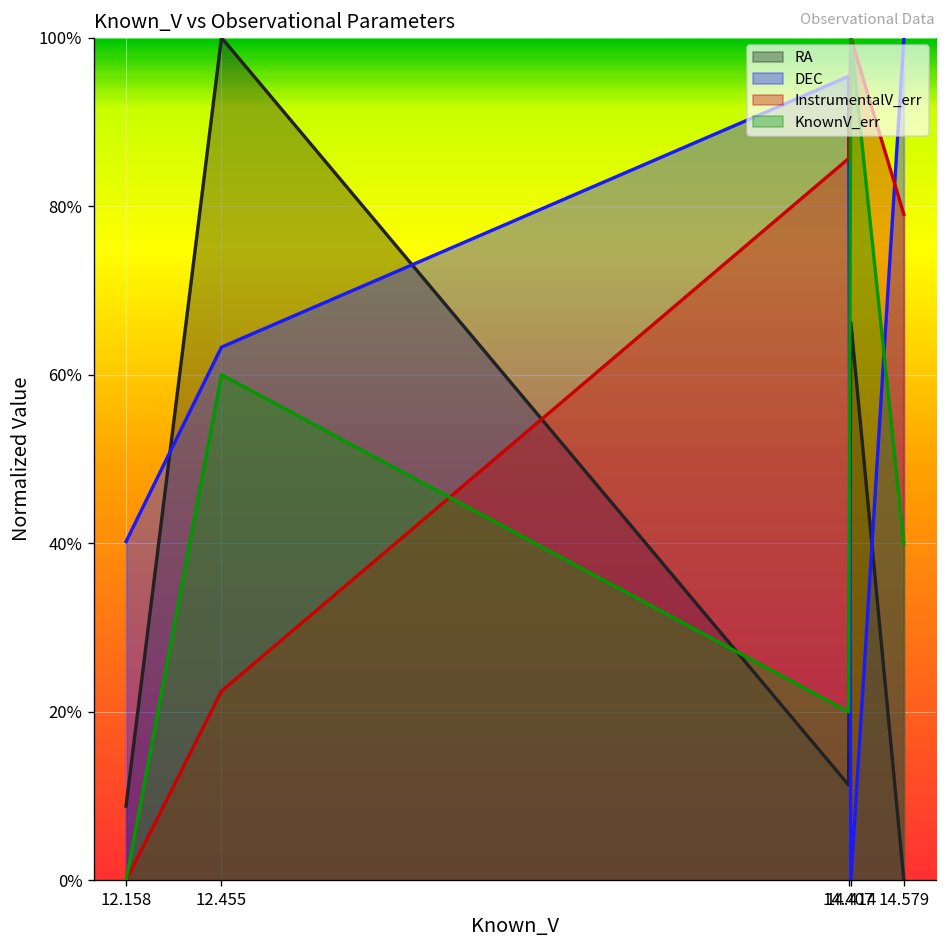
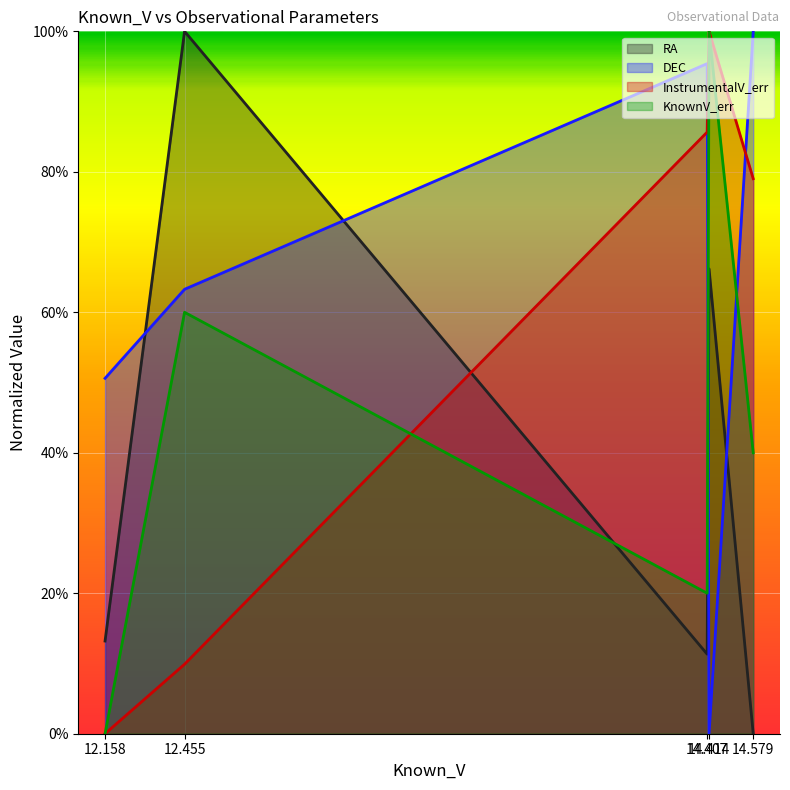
RA, 12.158: 9% -> 13%
DEC, 12.158: 40% -> 51%
InstrumentalV_err, 12.455: 22% -> 10%
